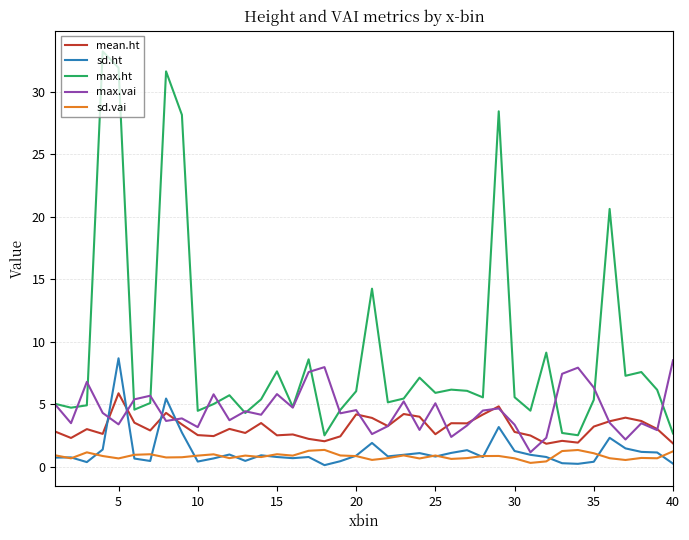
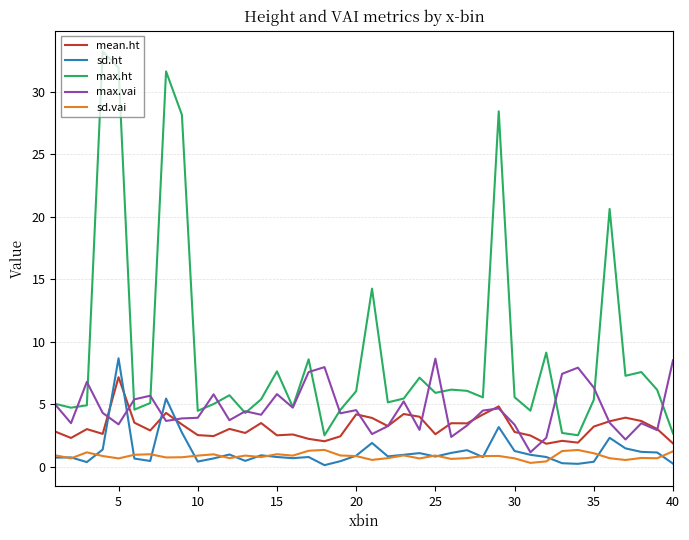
mean.ht, 5: 5.9 -> 7.2
max.vai, 10: 3.2 -> 3.9
max.vai, 25: 5.1 -> 8.7
